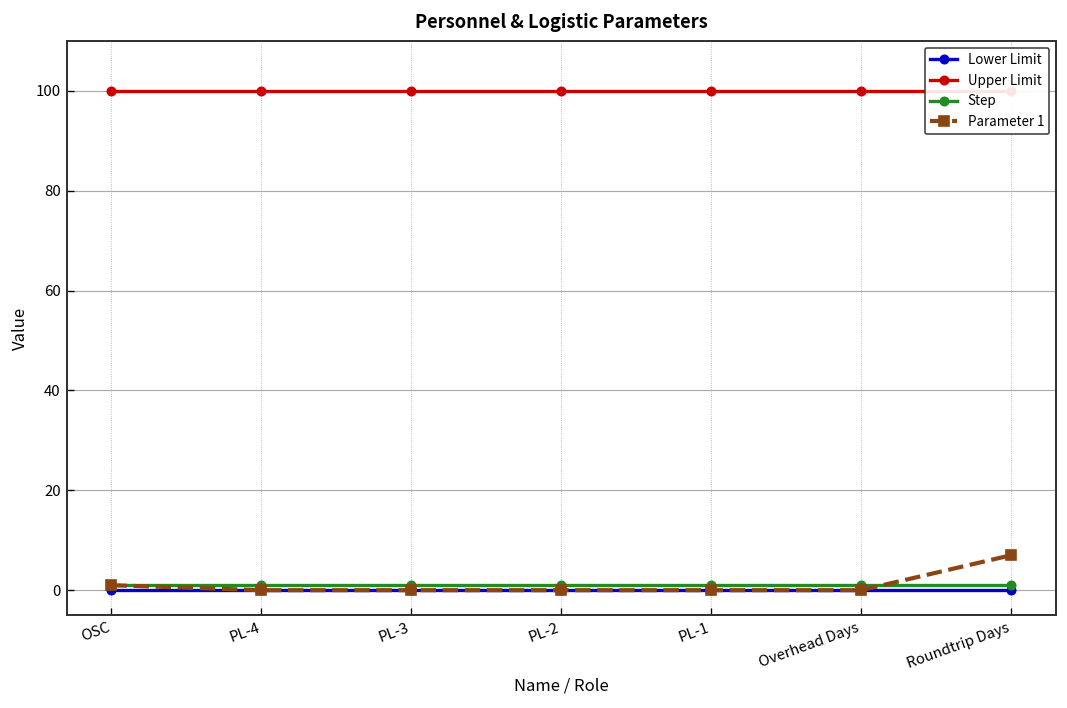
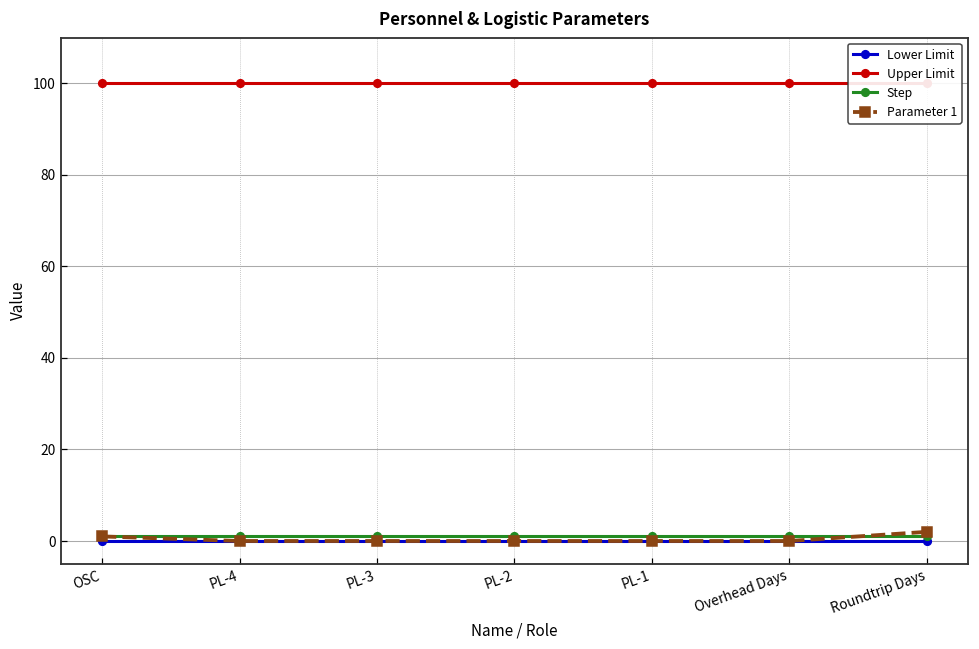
Parameter 1, Roundtrip Days: 7 -> 2
